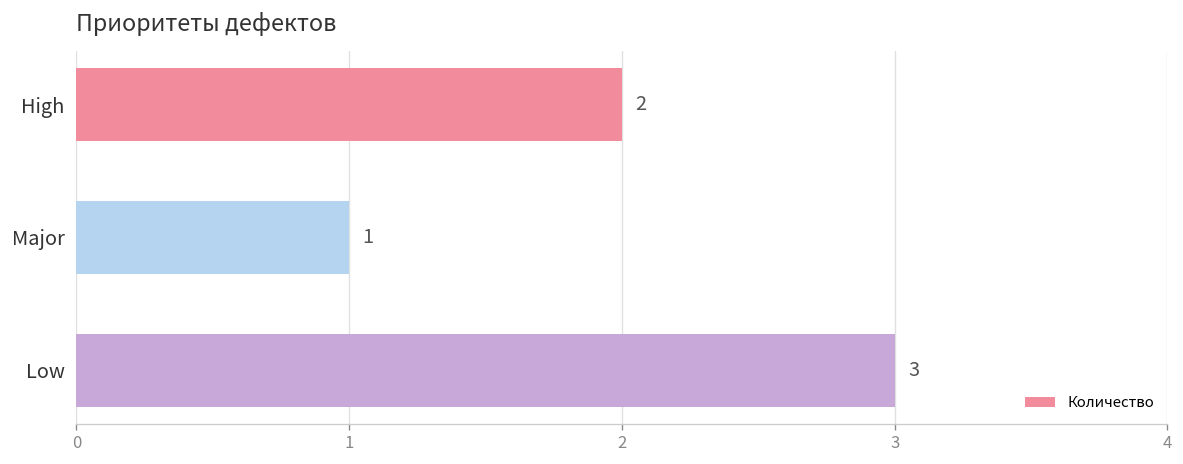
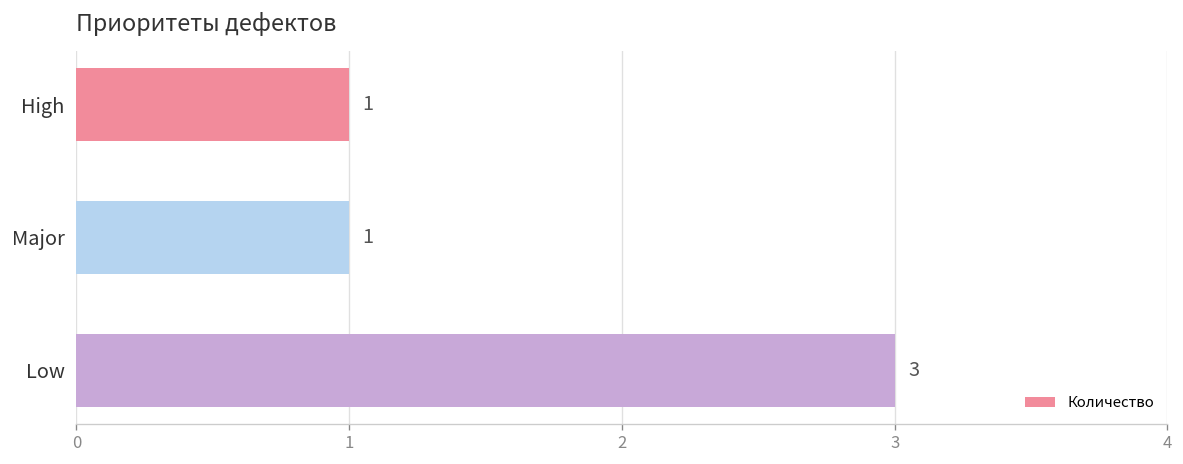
High: 2 -> 1
